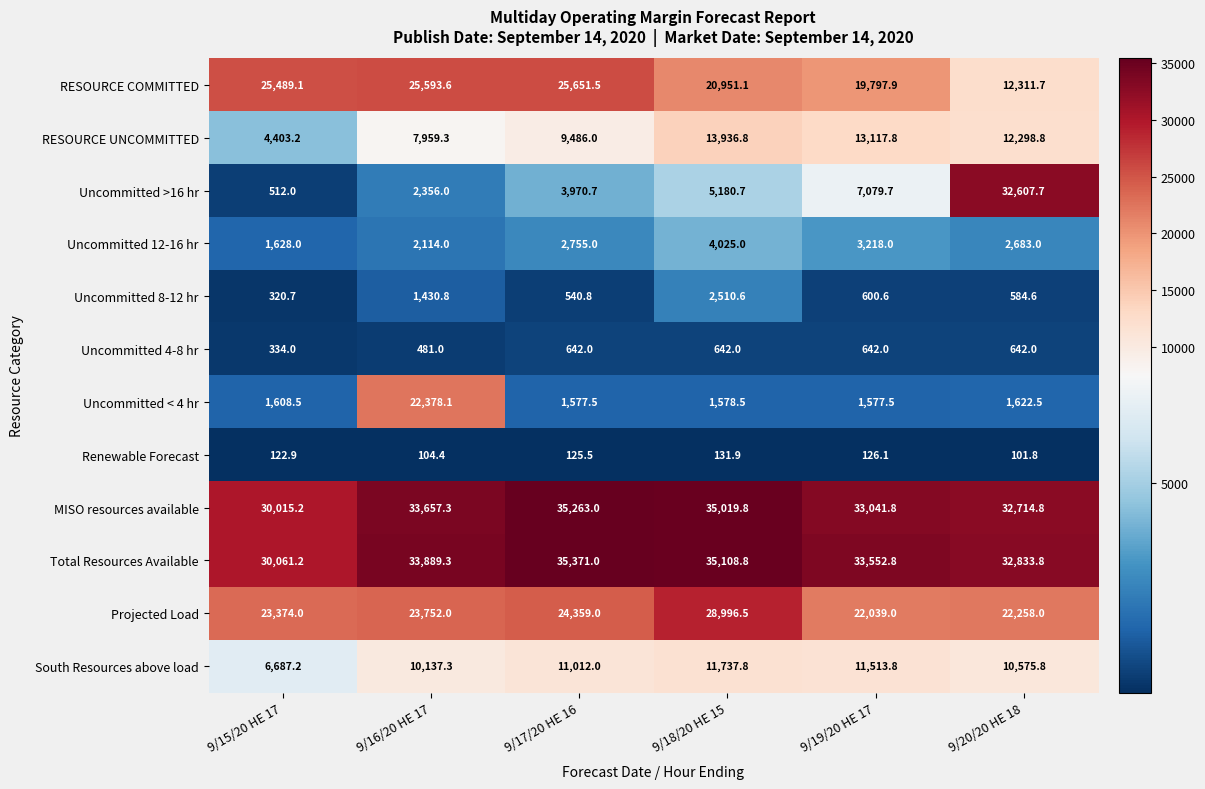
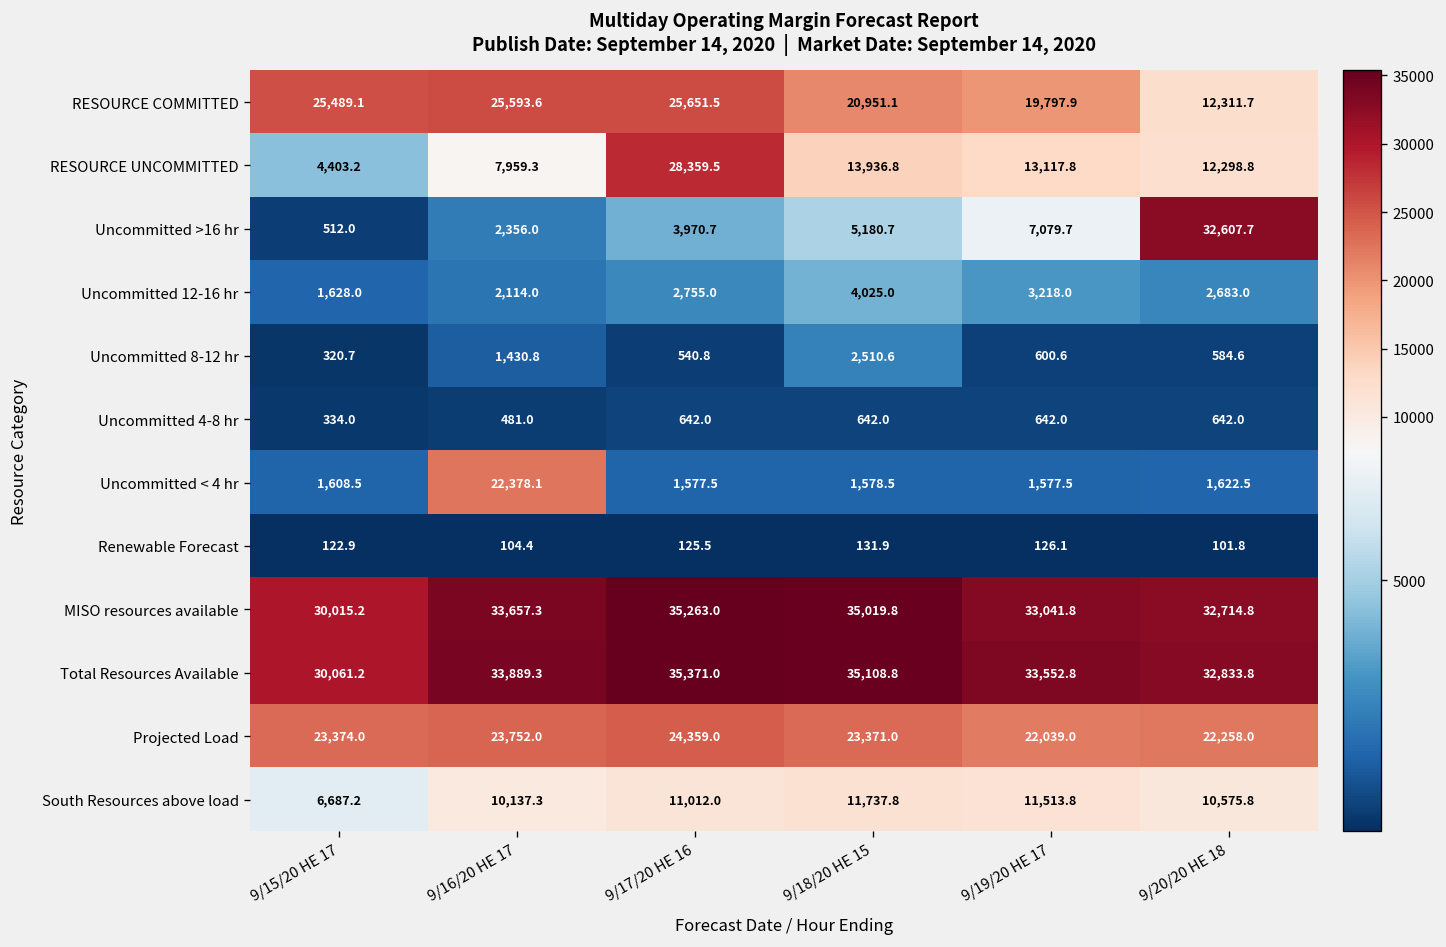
RESOURCE UNCOMMITTED, 9/17/20 HE 16: 9,486.0 -> 28,359.5
Projected Load, 9/18/20 HE 15: 28,996.5 -> 23,371.0
